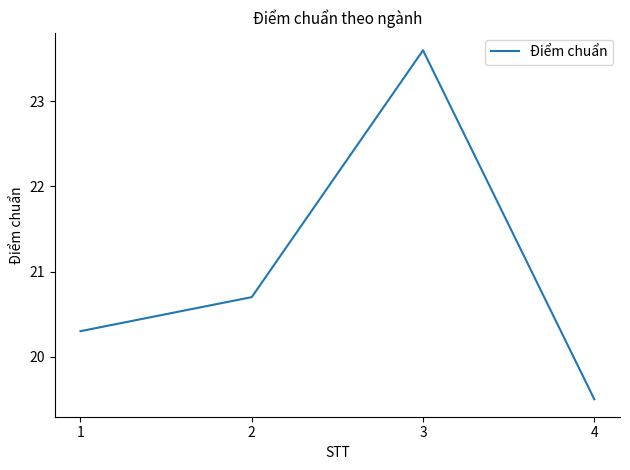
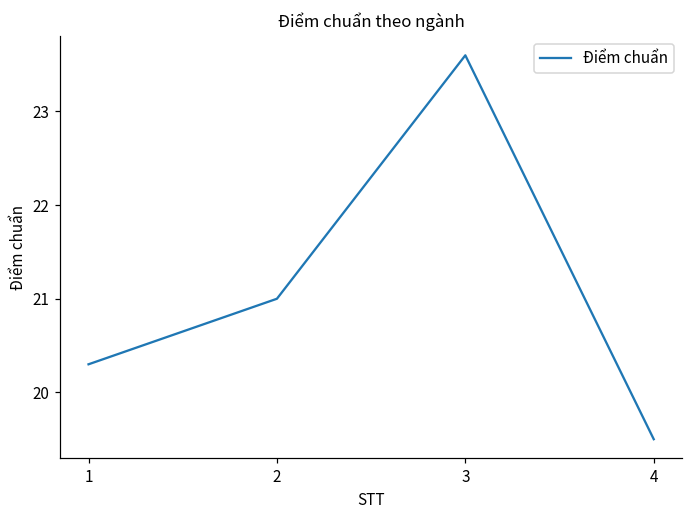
2: 20.7 -> 21.0
